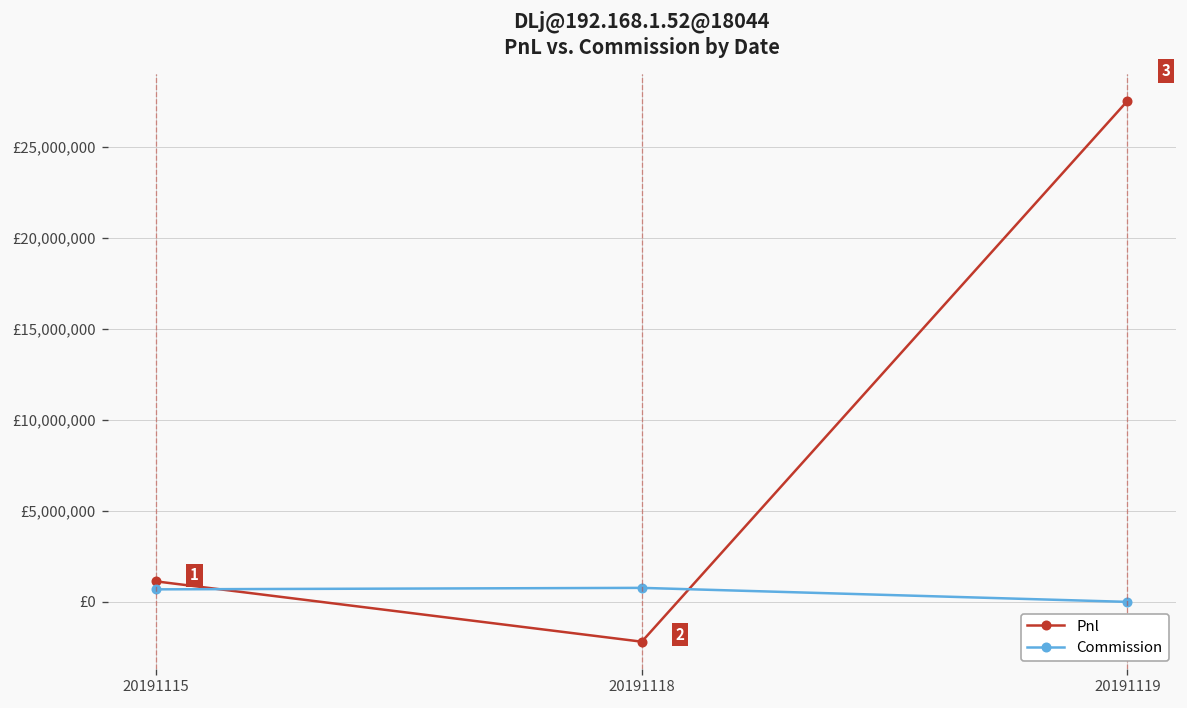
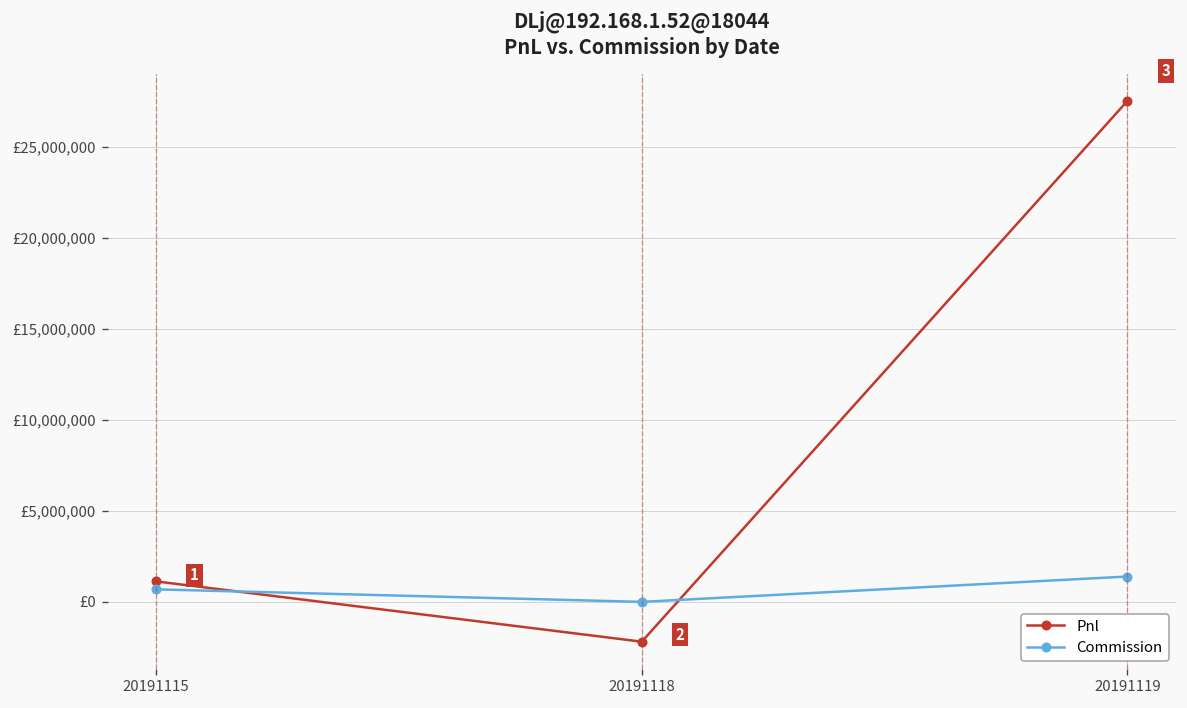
Commission, 20191118: £800,000 -> £0
Commission, 20191119: £0 -> £1,400,000
